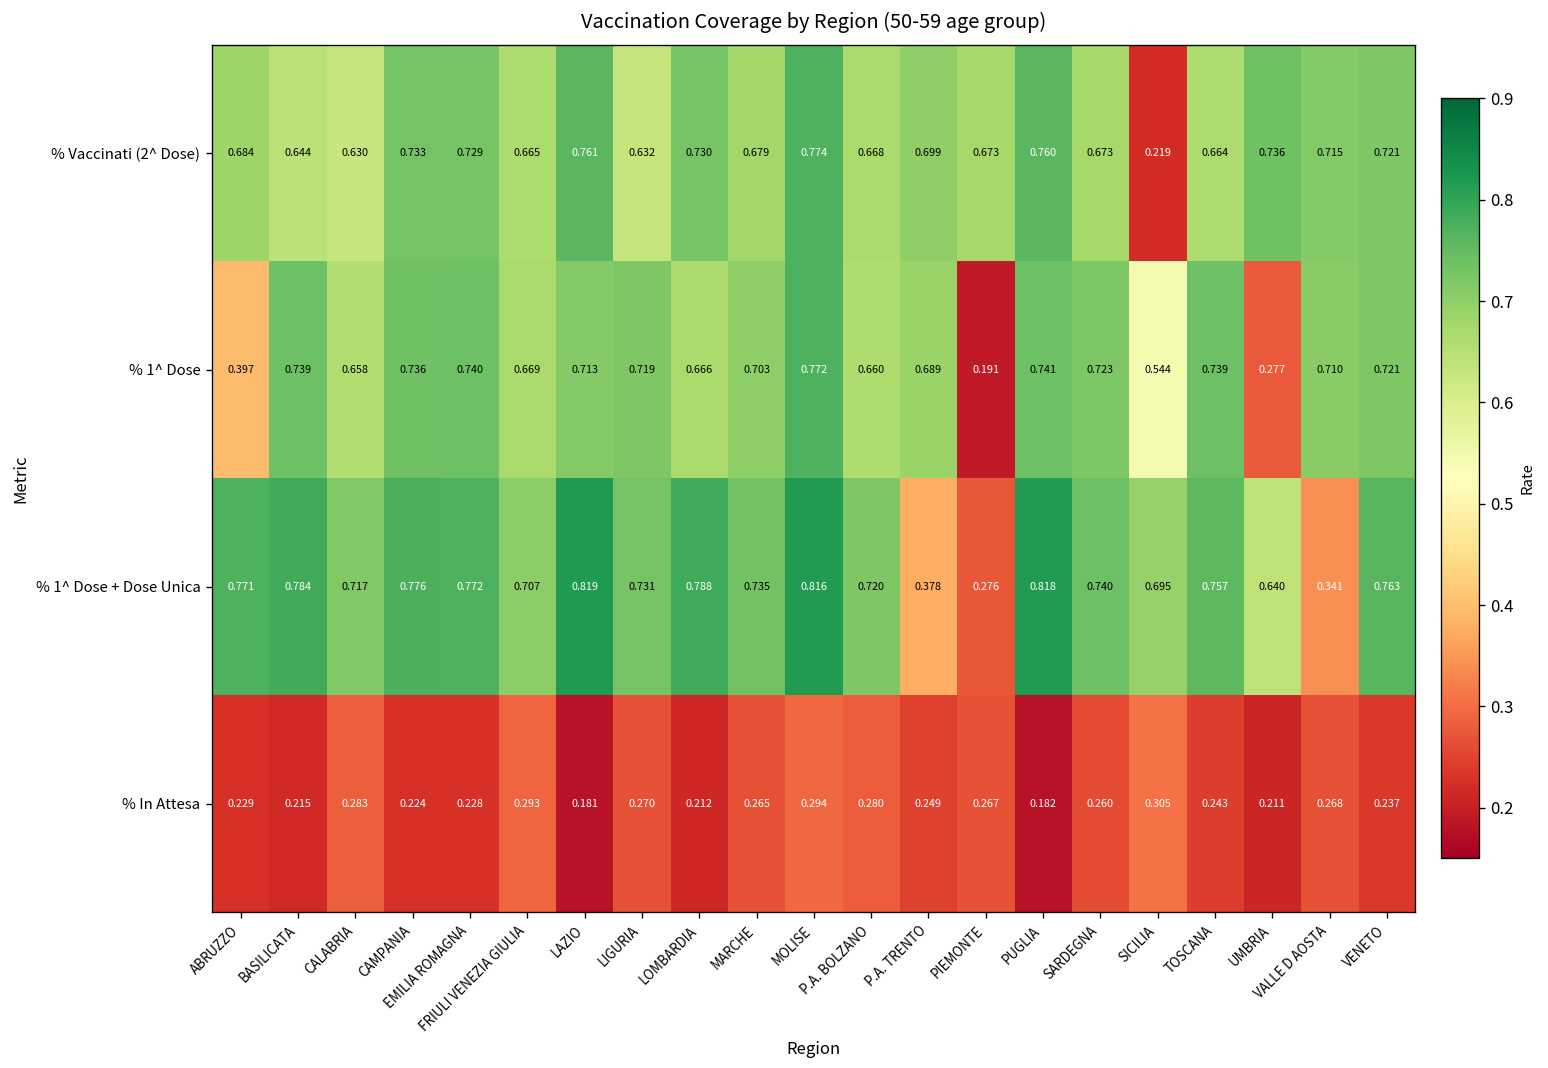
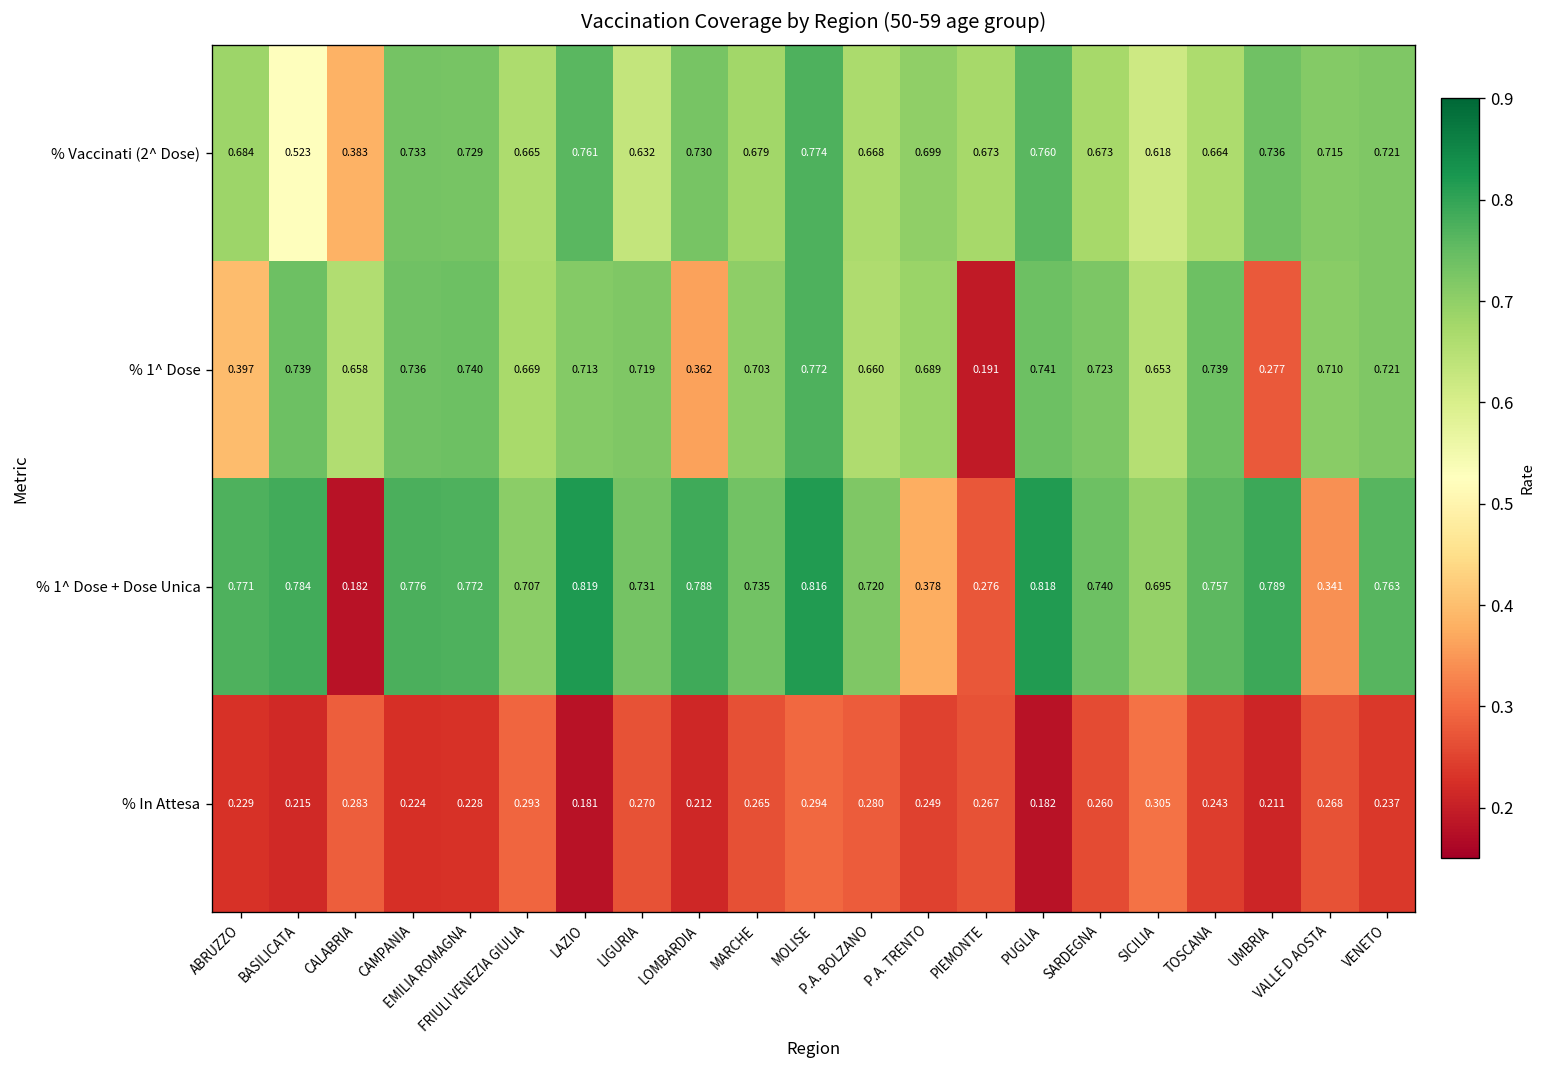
% Vaccinati (2^ Dose), BASILICATA: 0.644 -> 0.523
% Vaccinati (2^ Dose), CALABRIA: 0.630 -> 0.383
% Vaccinati (2^ Dose), SICILIA: 0.219 -> 0.618
% 1^ Dose, LOMBARDIA: 0.666 -> 0.362
% 1^ Dose, SICILIA: 0.544 -> 0.653
% 1^ Dose + Dose Unica, CALABRIA: 0.717 -> 0.182
% 1^ Dose + Dose Unica, UMBRIA: 0.640 -> 0.789
